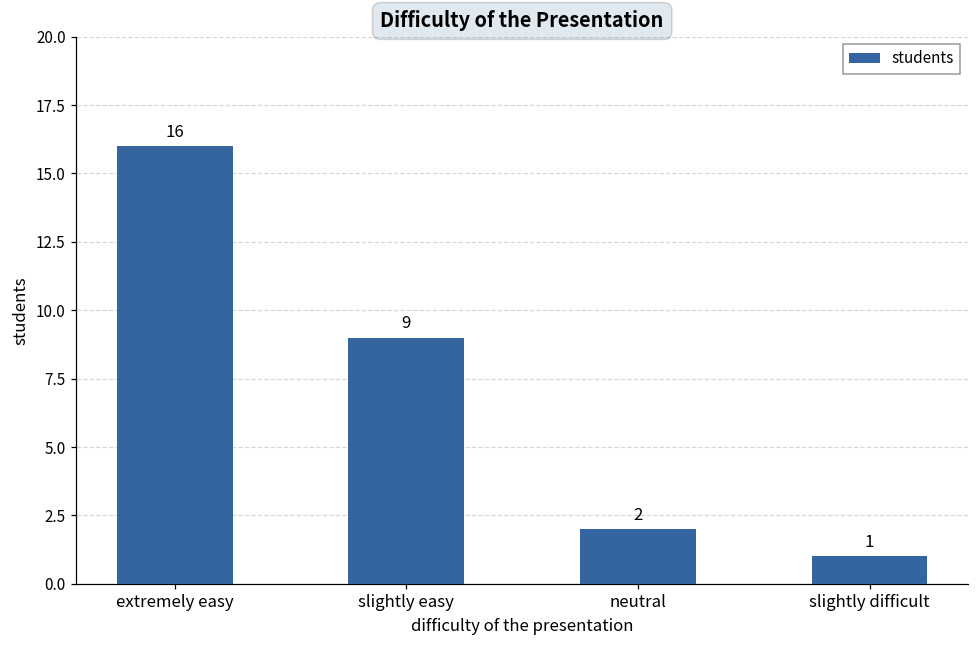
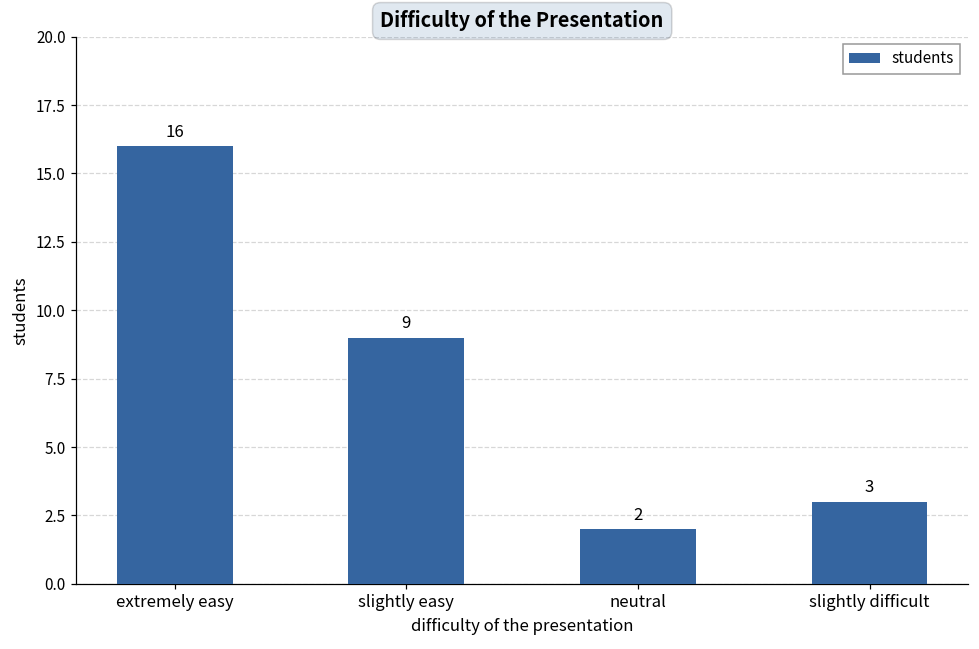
slightly difficult: 1 -> 3
